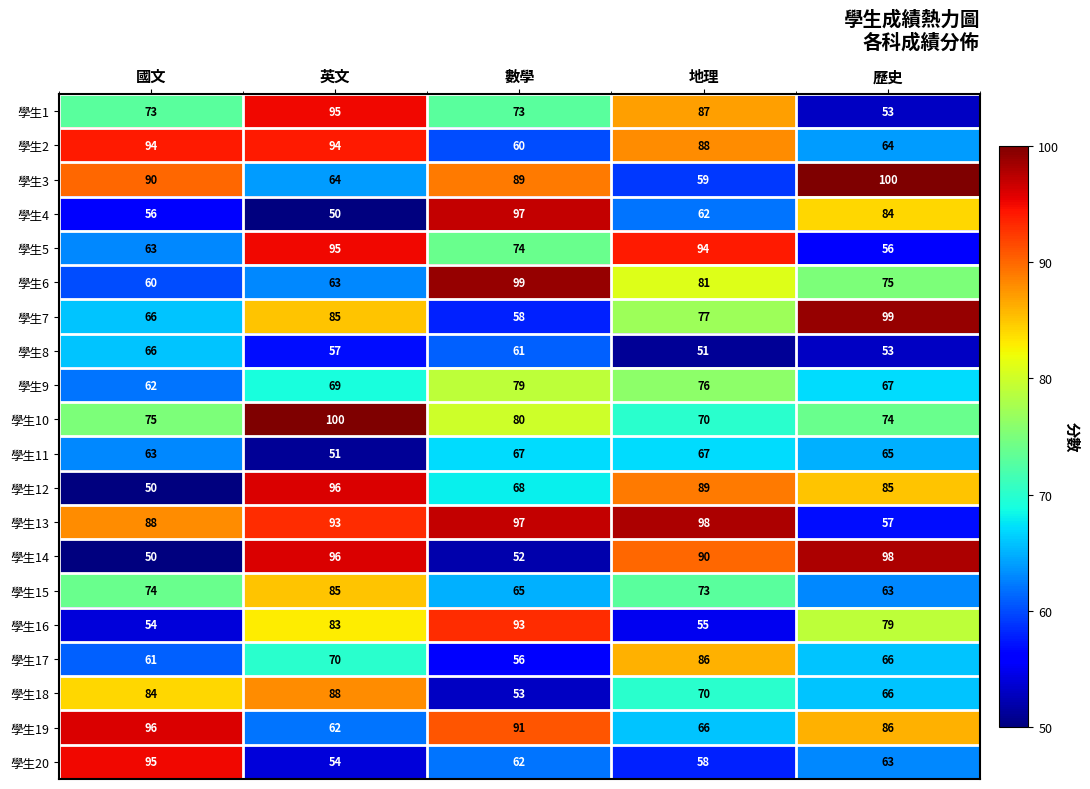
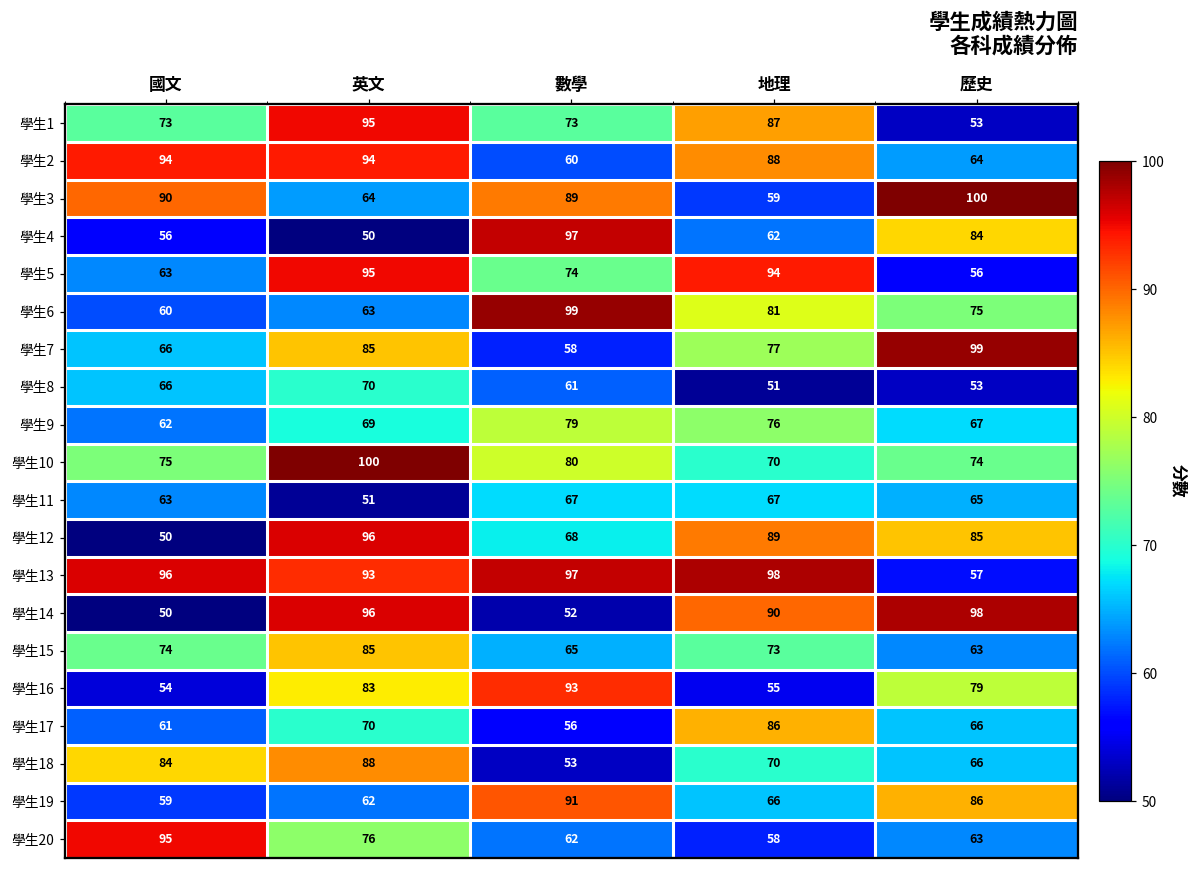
學生8, 英文: 57 -> 70
學生13, 國文: 88 -> 96
學生19, 國文: 96 -> 59
學生20, 英文: 54 -> 76
